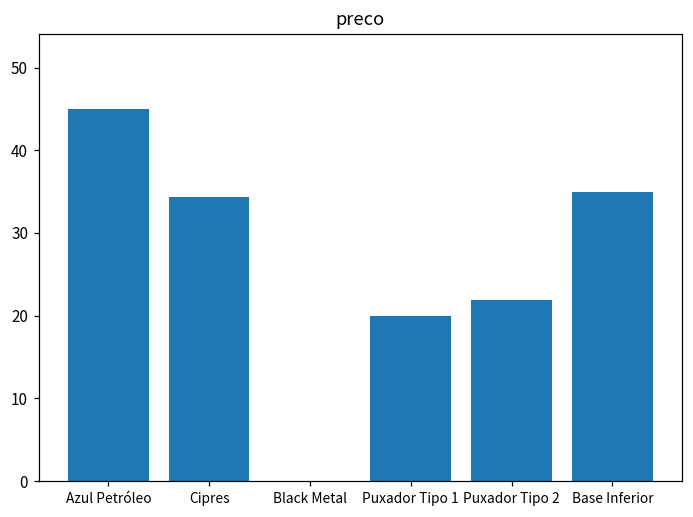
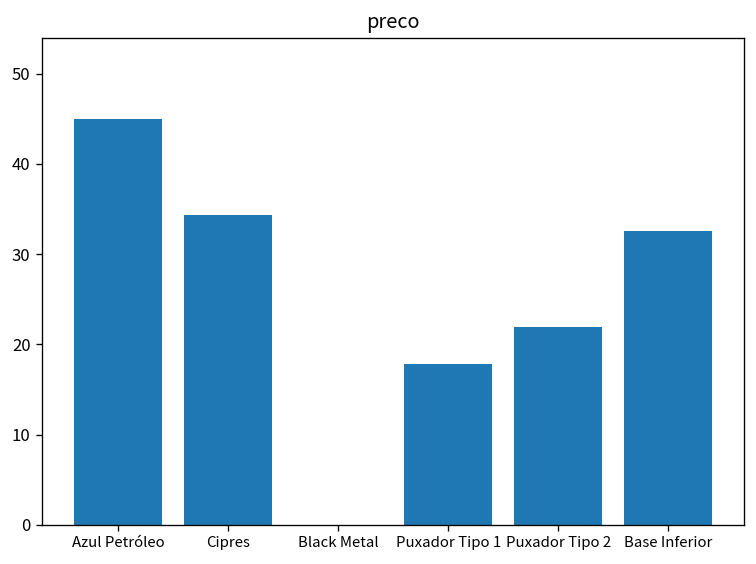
Puxador Tipo 1: 20 -> 18
Base Inferior: 35 -> 33
